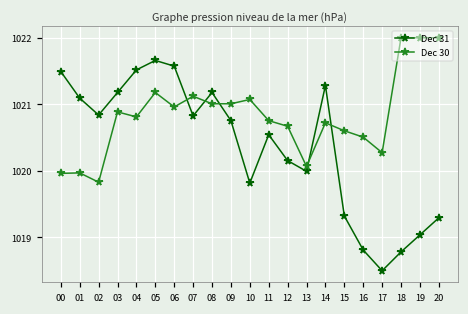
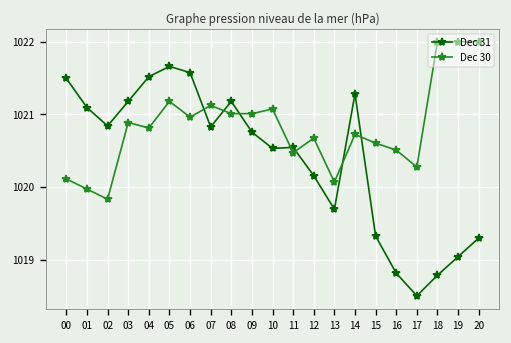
Dec 30, 00: 1020.0 -> 1020.1
Dec 31, 10: 1019.8 -> 1020.5
Dec 30, 11: 1020.8 -> 1020.5
Dec 31, 13: 1020.0 -> 1019.7
